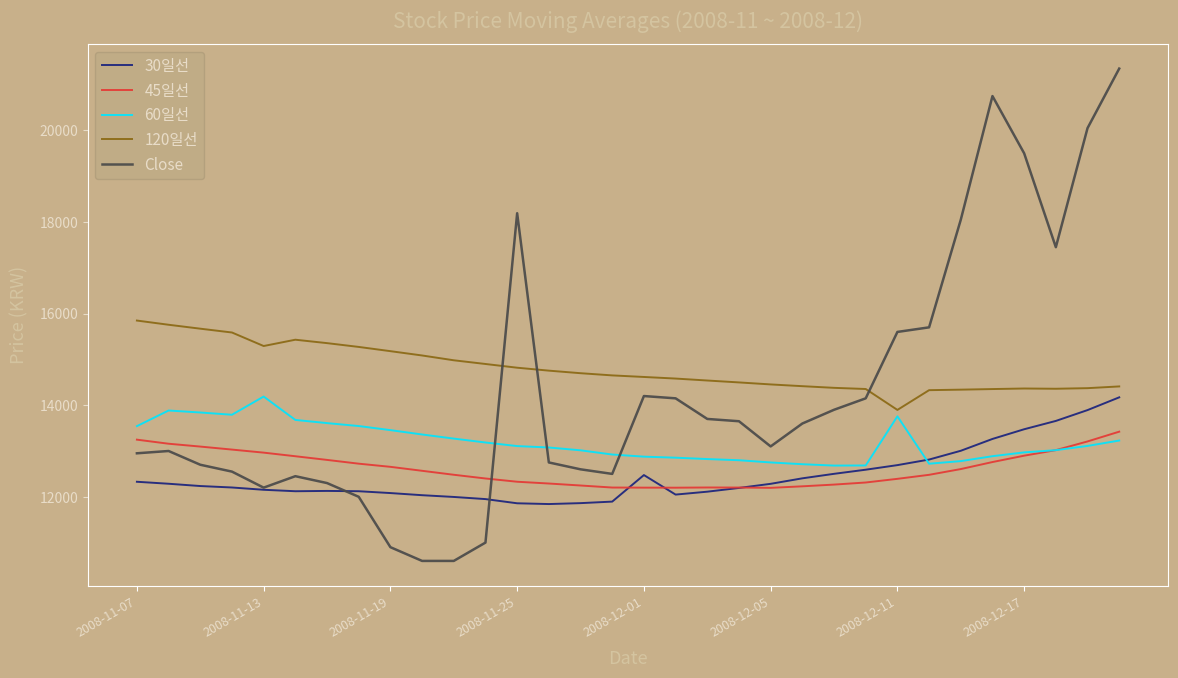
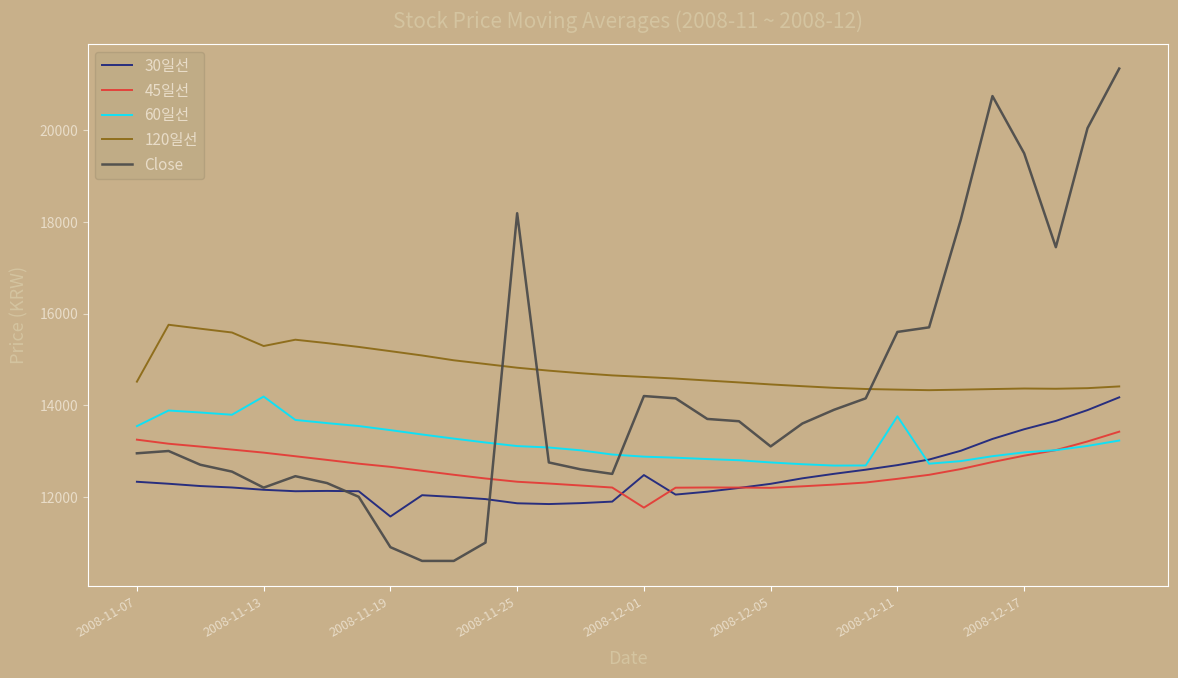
120일선, 2008-11-07: 15800 -> 14500
30일선, 2008-11-19: 12100 -> 11600
45일선, 2008-12-01: 12200 -> 11800
120일선, 2008-12-11: 13900 -> 14300
